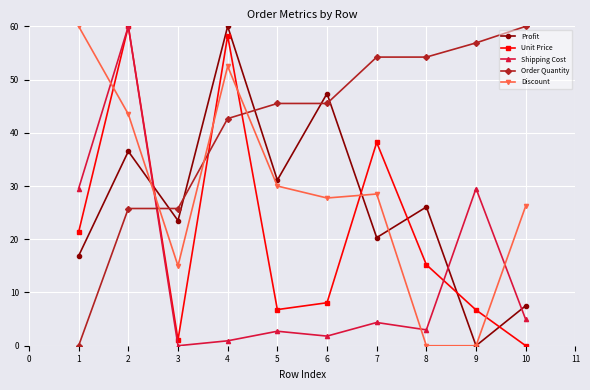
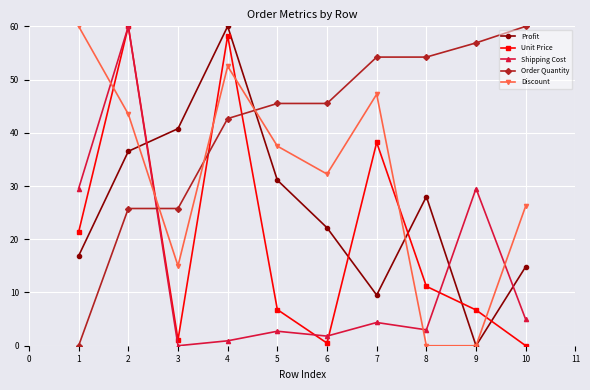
Profit, 3: 24 -> 41
Discount, 5: 30 -> 38
Profit, 6: 47 -> 22
Unit Price, 6: 8 -> 0
Discount, 6: 28 -> 32
Profit, 7: 20 -> 10
Discount, 7: 29 -> 47
Profit, 8: 26 -> 28
Unit Price, 8: 15 -> 11
Profit, 10: 8 -> 15
